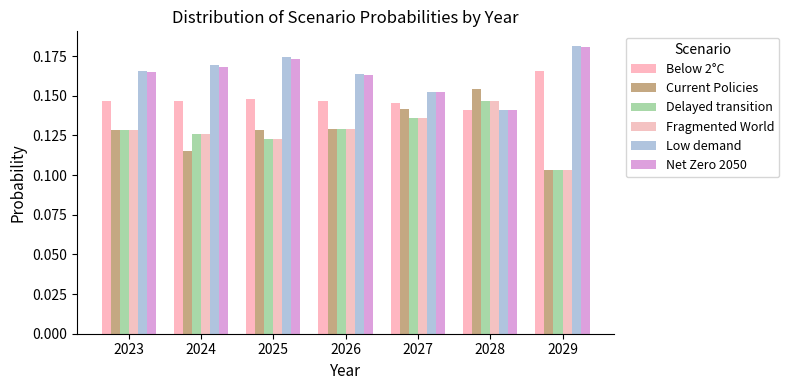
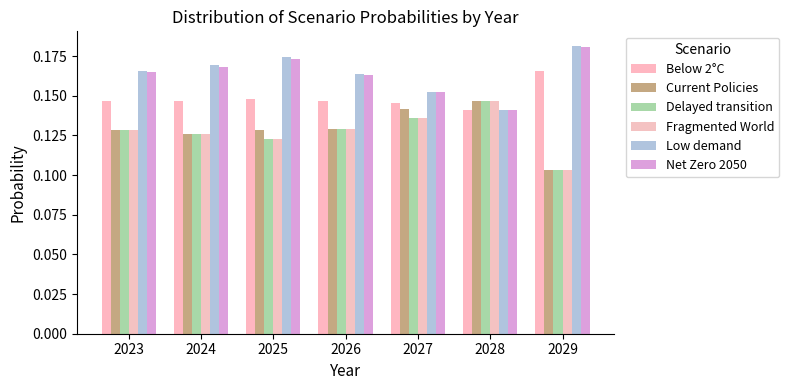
Current Policies, 2024: 0.115 -> 0.126
Current Policies, 2028: 0.154 -> 0.147
